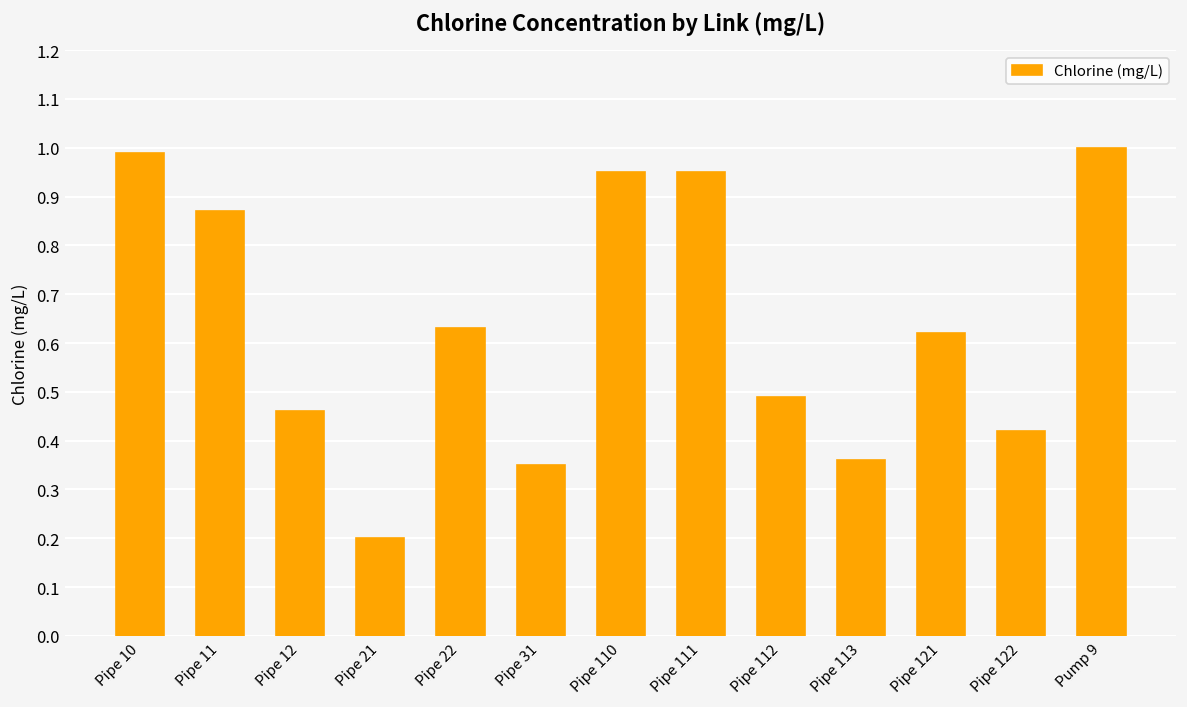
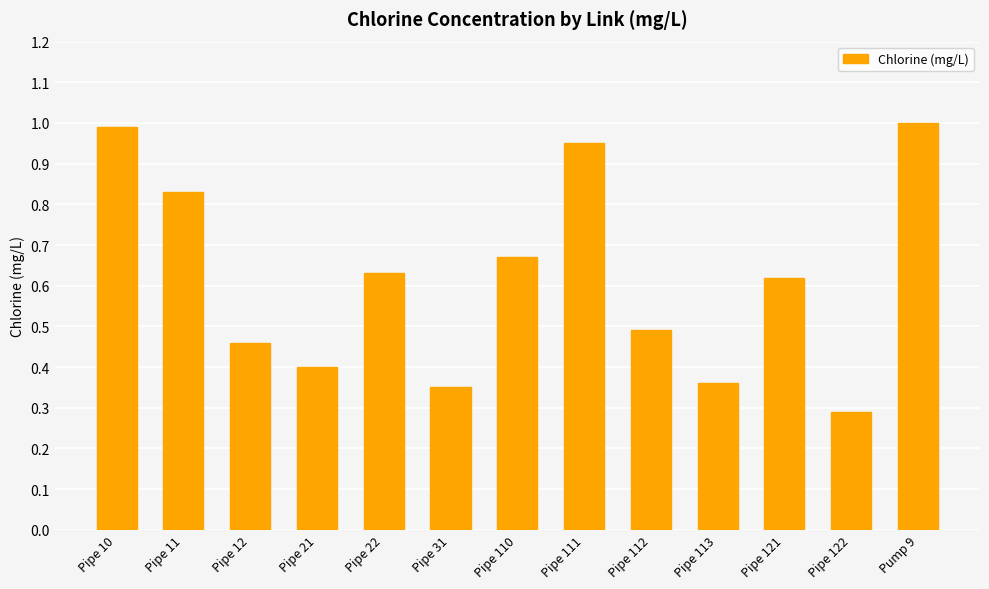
Pipe 11: 0.87 -> 0.83
Pipe 21: 0.2 -> 0.4
Pipe 110: 0.95 -> 0.67
Pipe 122: 0.42 -> 0.29
